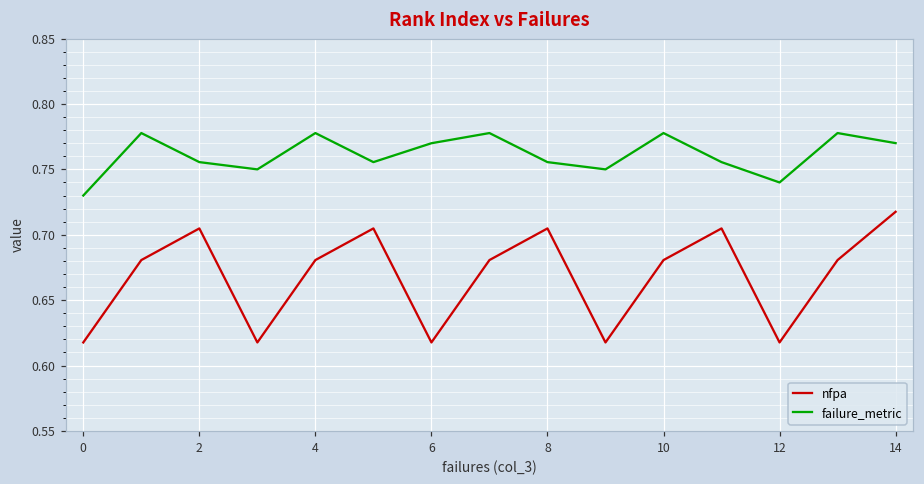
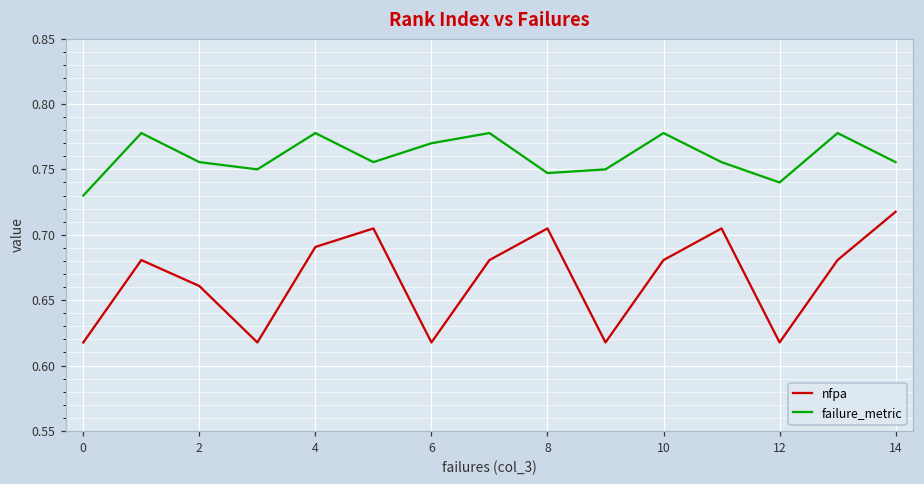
nfpa, 2: 0.705 -> 0.661
nfpa, 4: 0.681 -> 0.691
failure_metric, 8: 0.756 -> 0.747
failure_metric, 14: 0.770 -> 0.756
